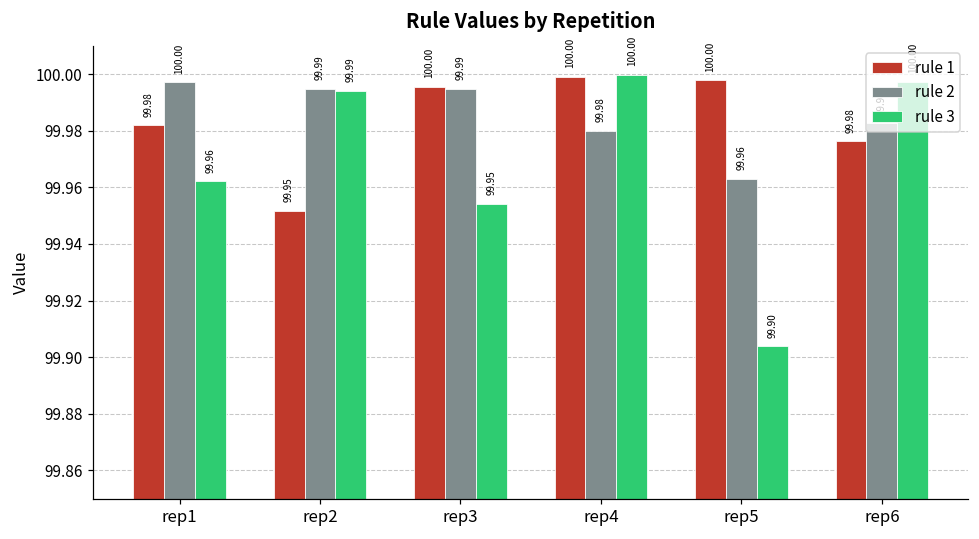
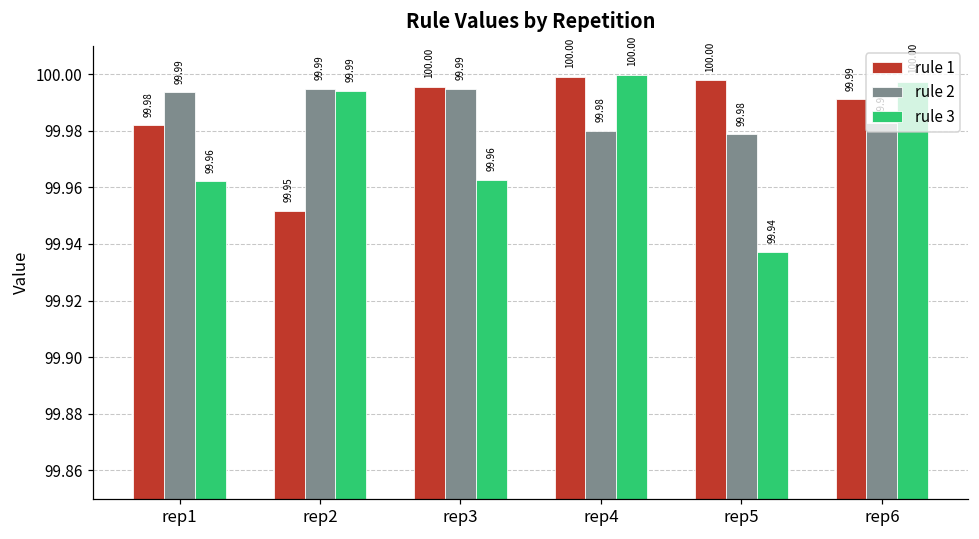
rule 2, rep1: 100.00 -> 99.99
rule 3, rep3: 99.95 -> 99.96
rule 2, rep5: 99.96 -> 99.98
rule 3, rep5: 99.90 -> 99.94
rule 1, rep6: 99.98 -> 99.99
